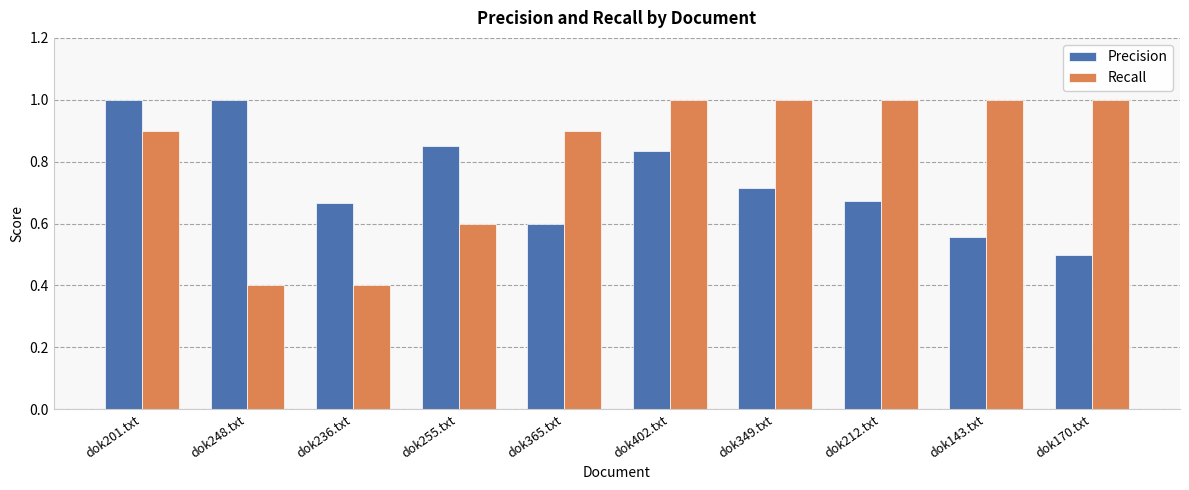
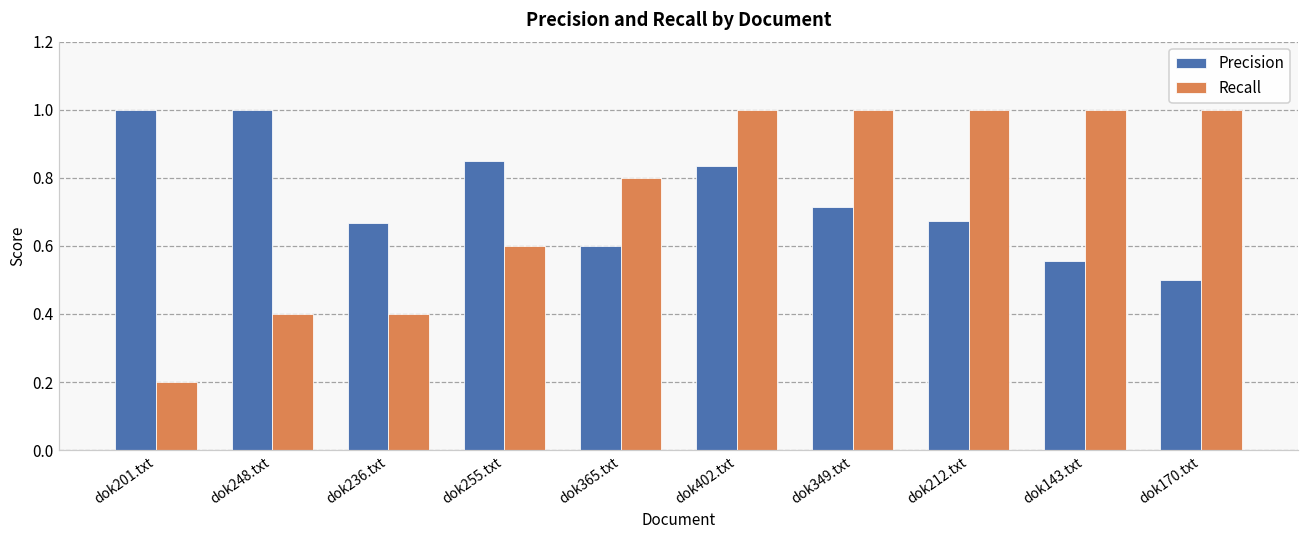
Recall, dok201.txt: 0.9 -> 0.2
Recall, dok365.txt: 0.9 -> 0.8
